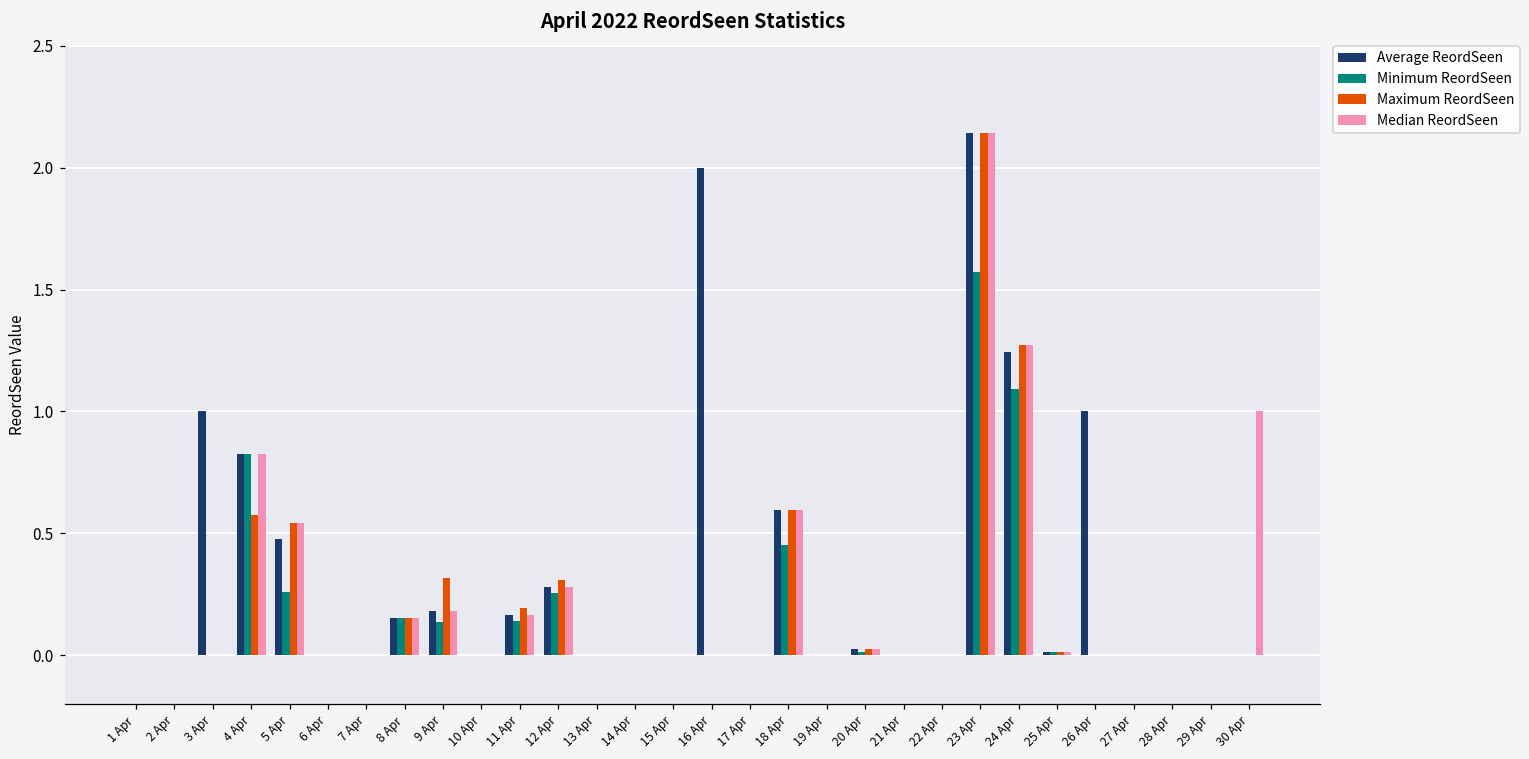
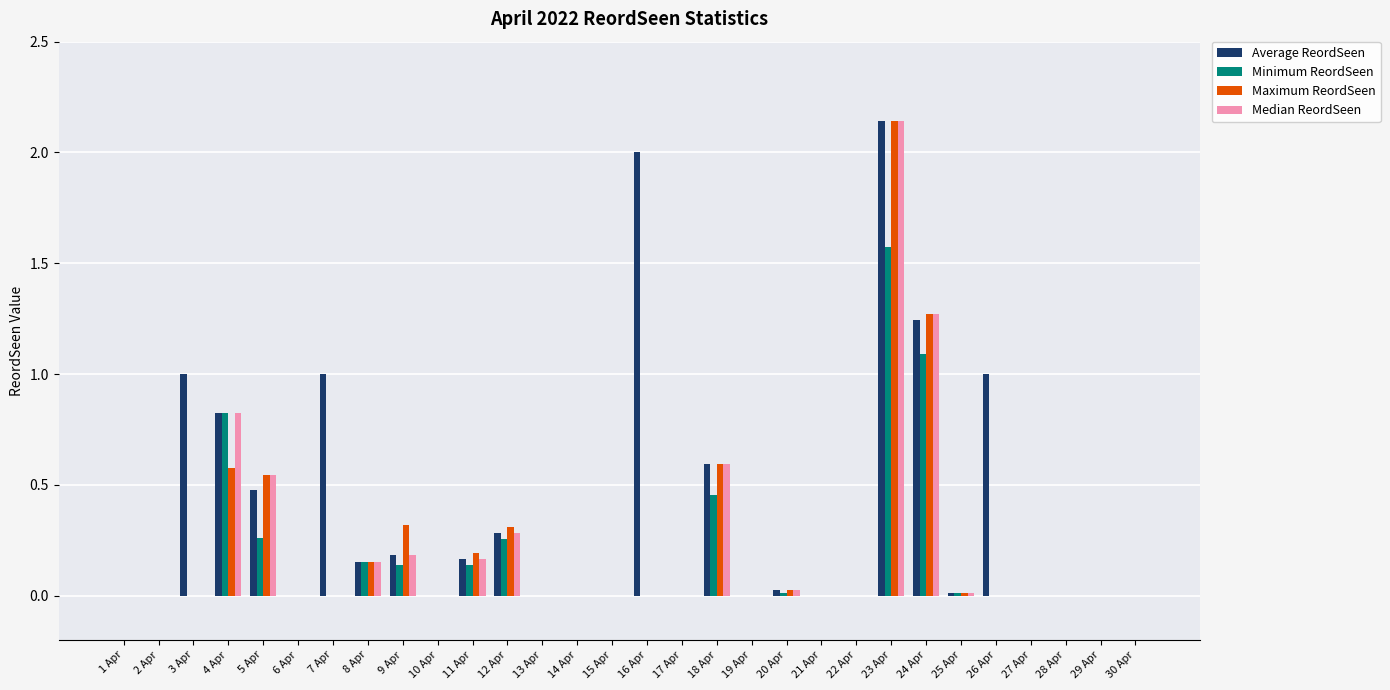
Average ReordSeen, 7 Apr: 0 -> 1
Median ReordSeen, 30 Apr: 1 -> 0
